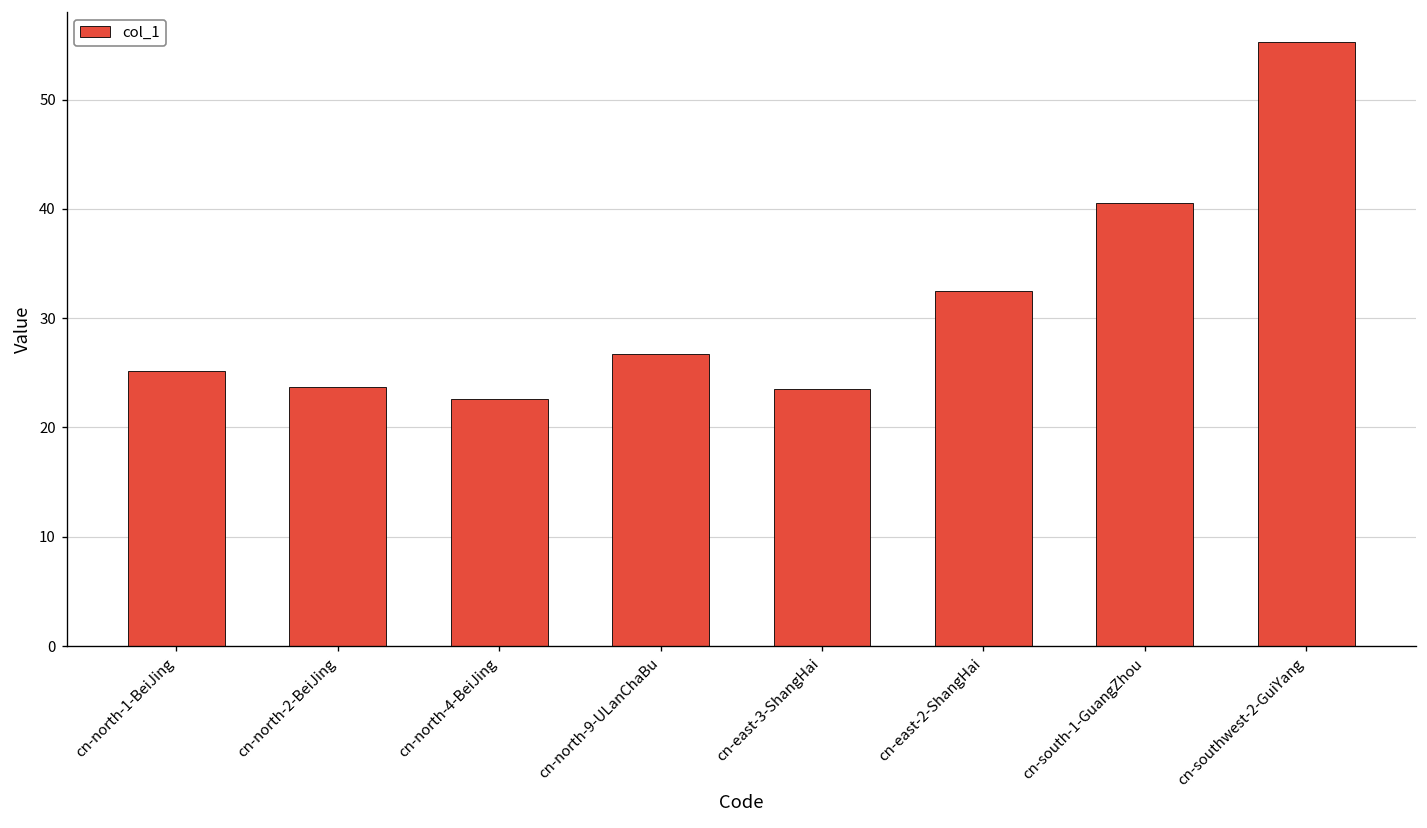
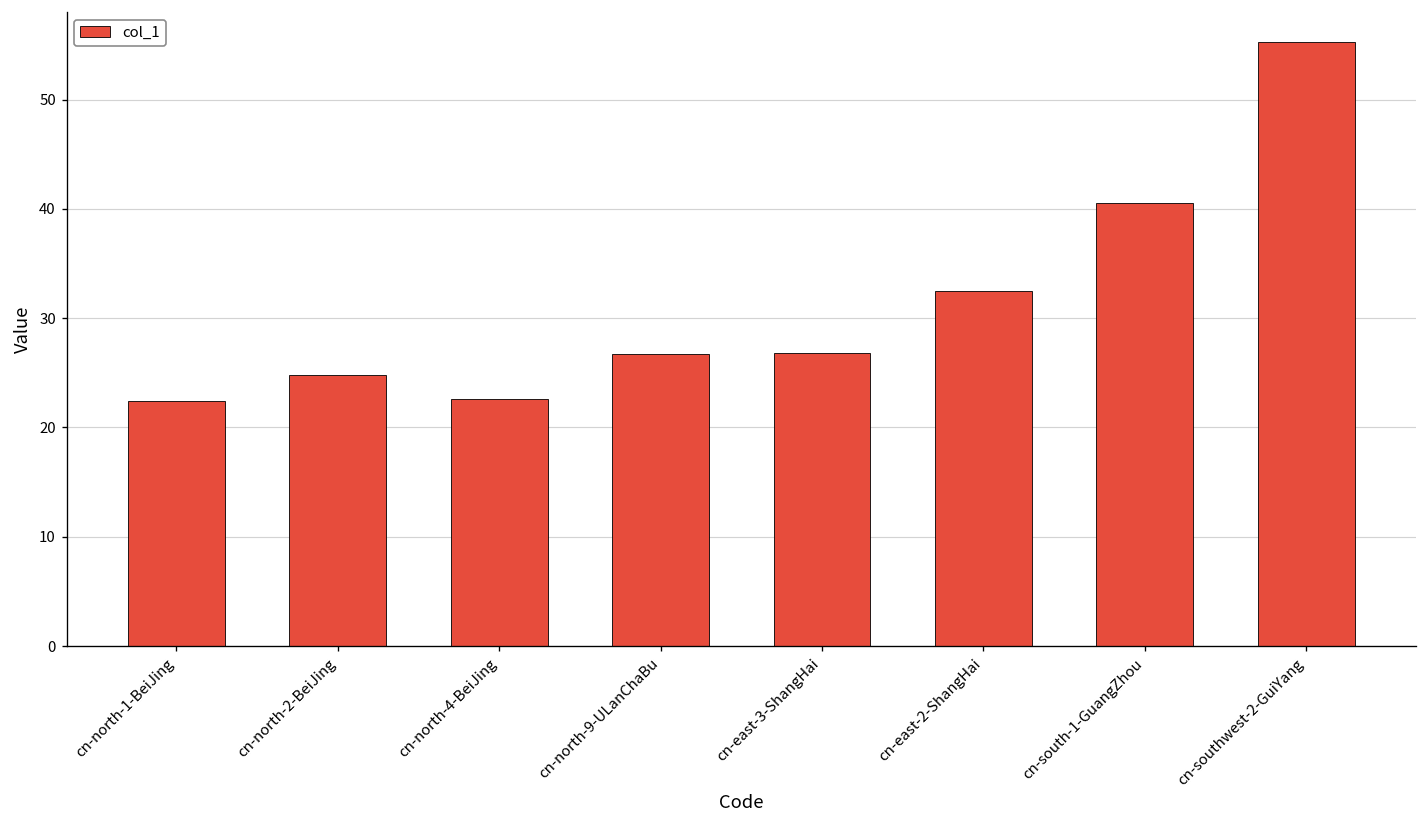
cn-north-1-BeiJing: 25 -> 22
cn-north-2-BeiJing: 24 -> 25
cn-east-3-ShangHai: 24 -> 27
